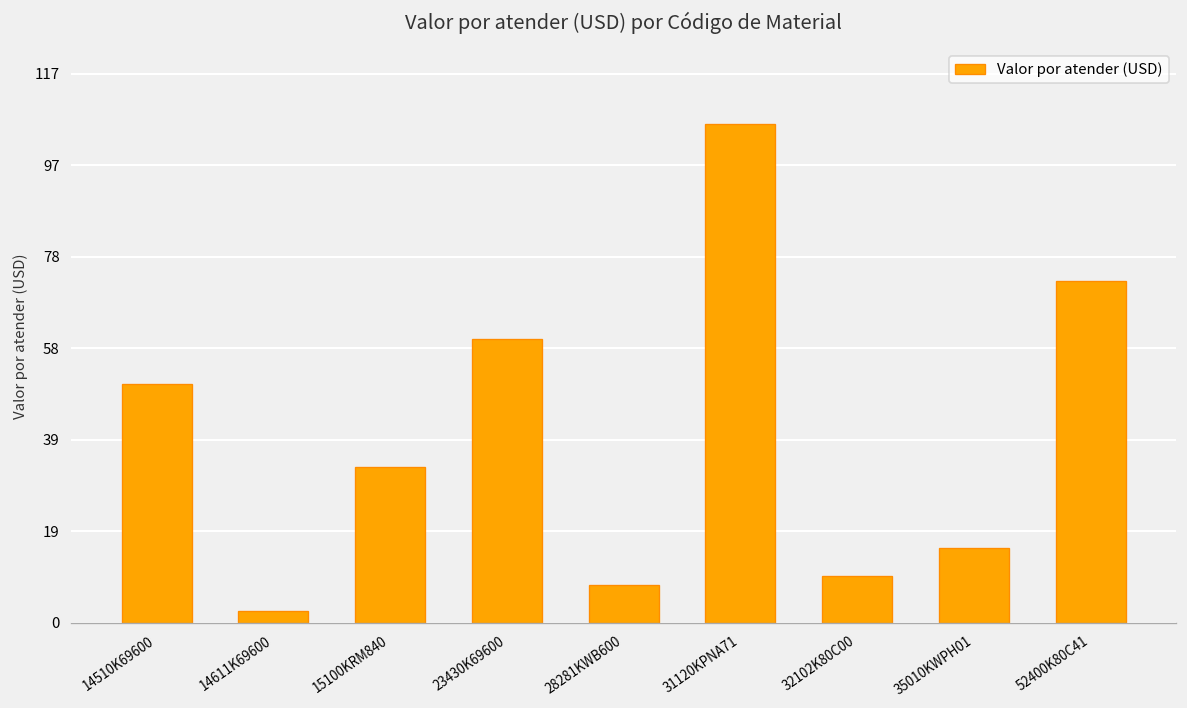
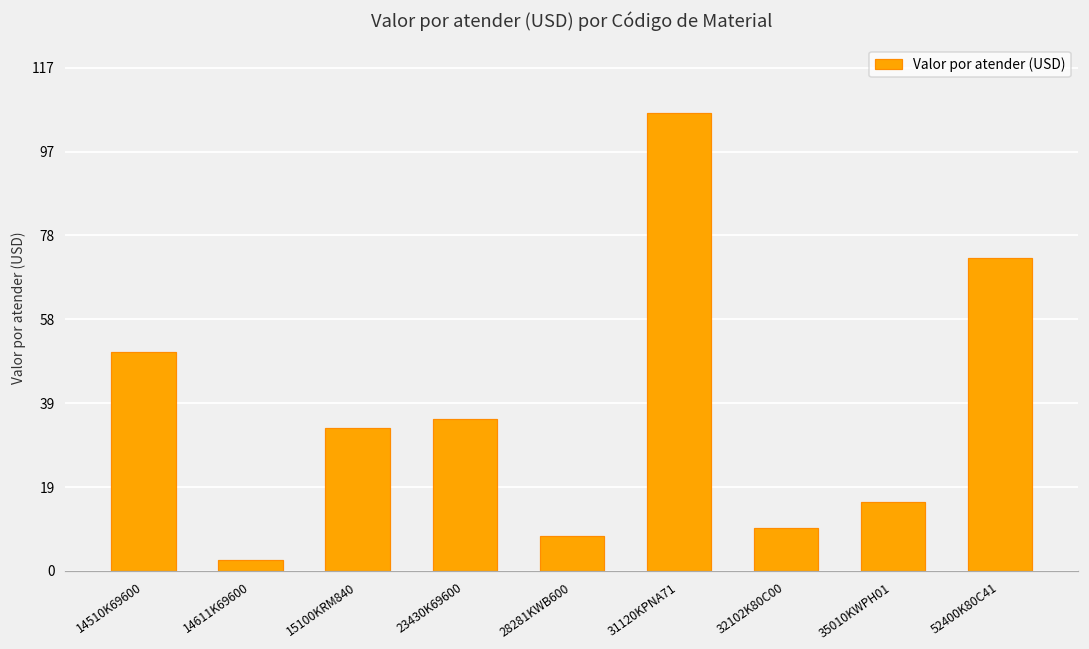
23430K69600: 60 -> 35
